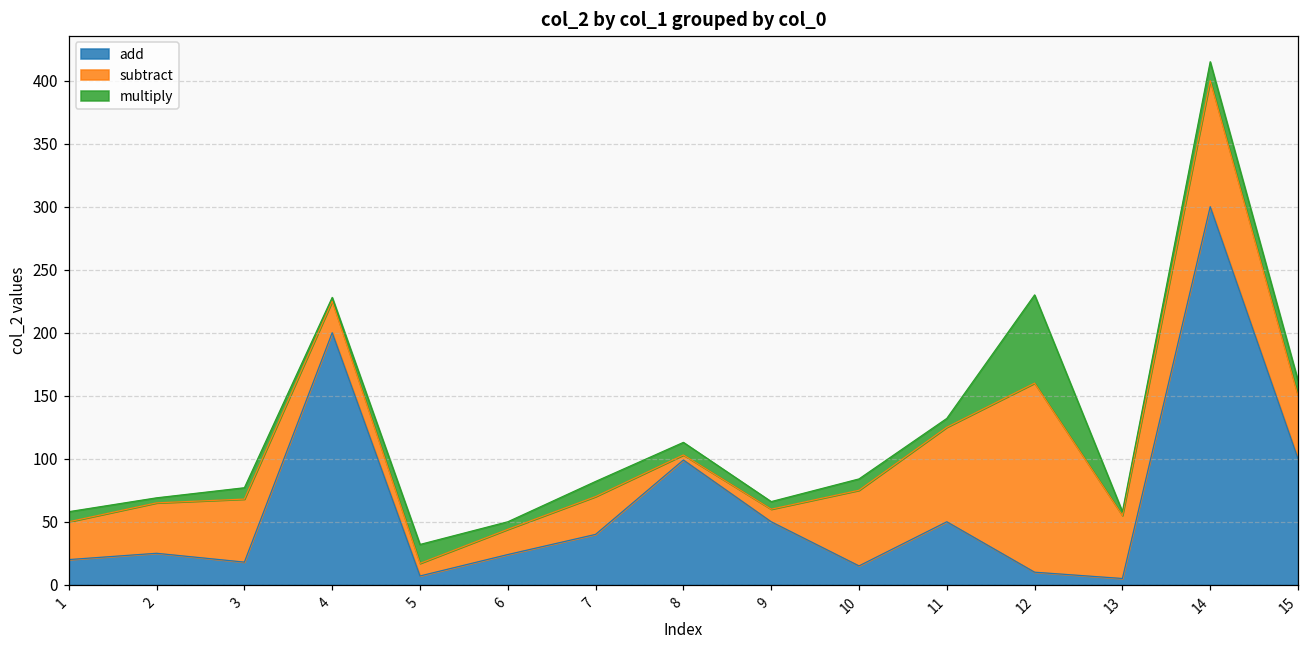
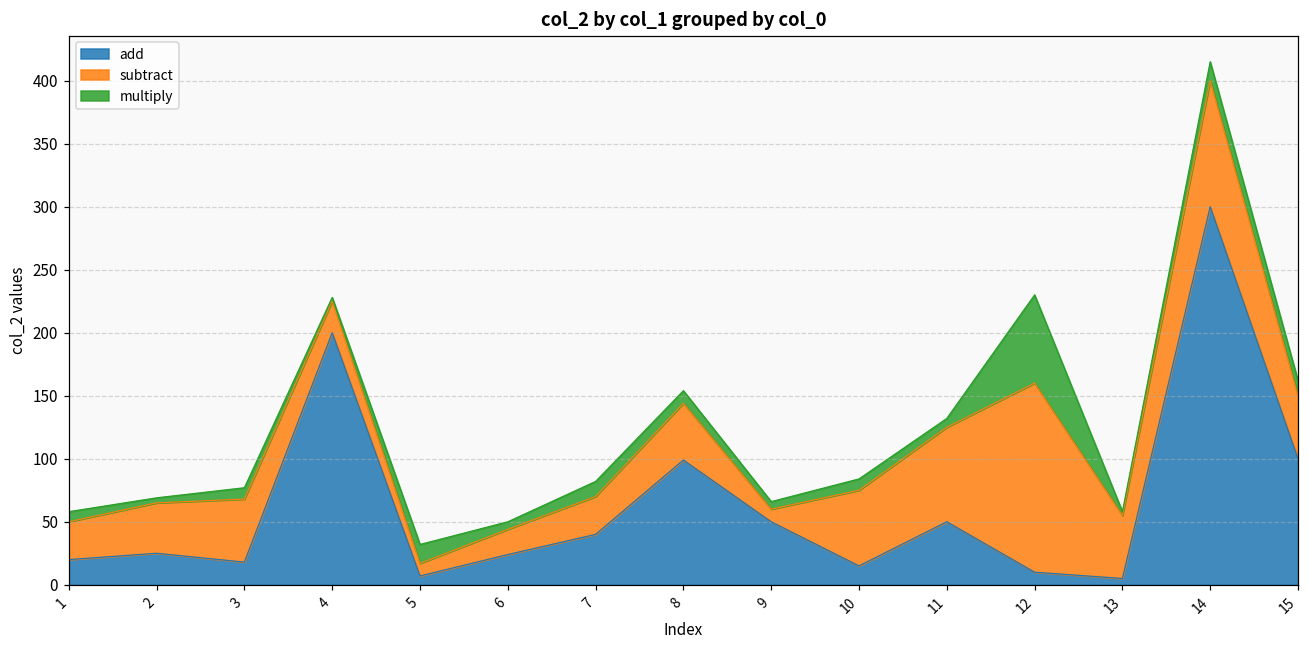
subtract, 8: 4 -> 45
